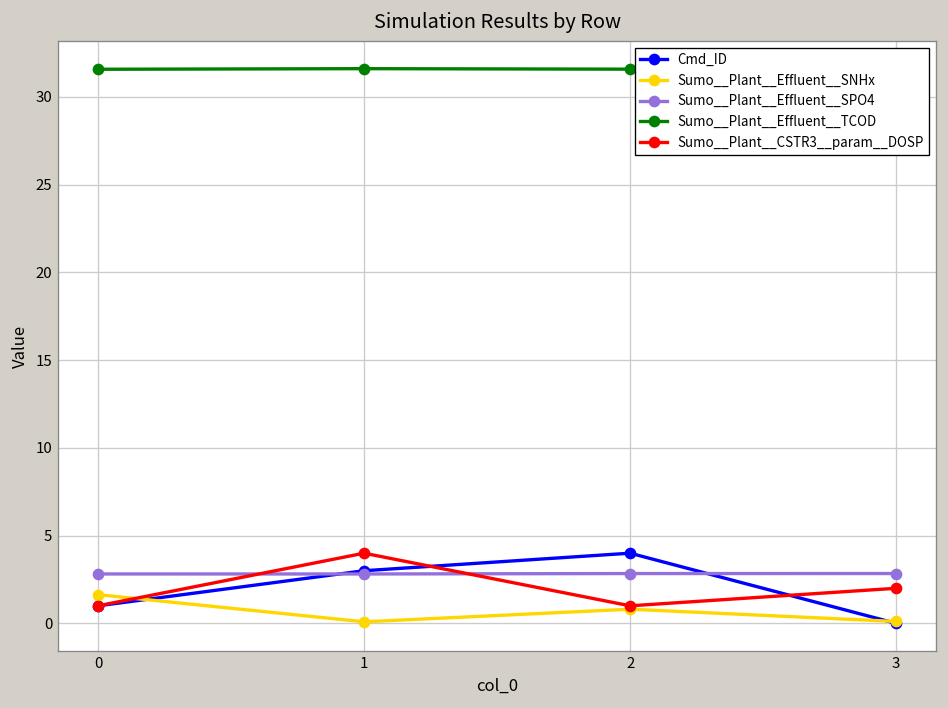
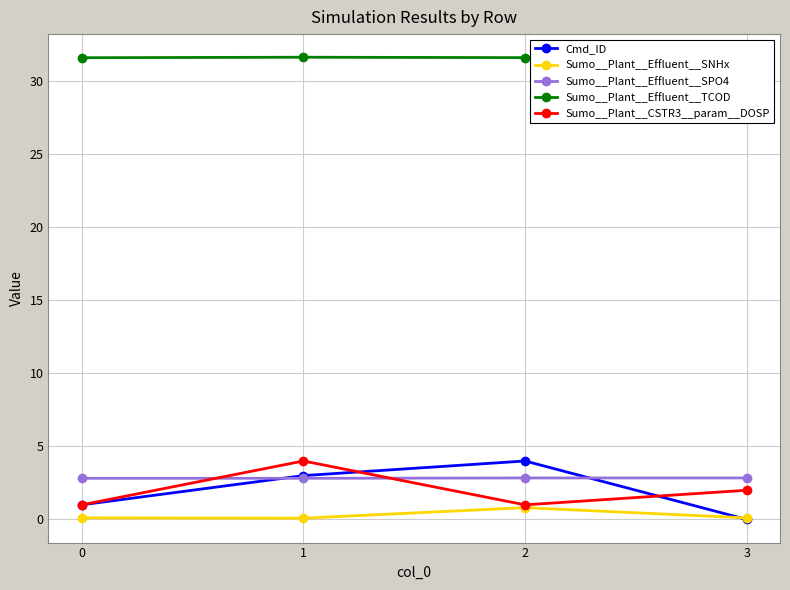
Sumo__Plant__Effluent__SNHx, 0: 1.6 -> 0.1
